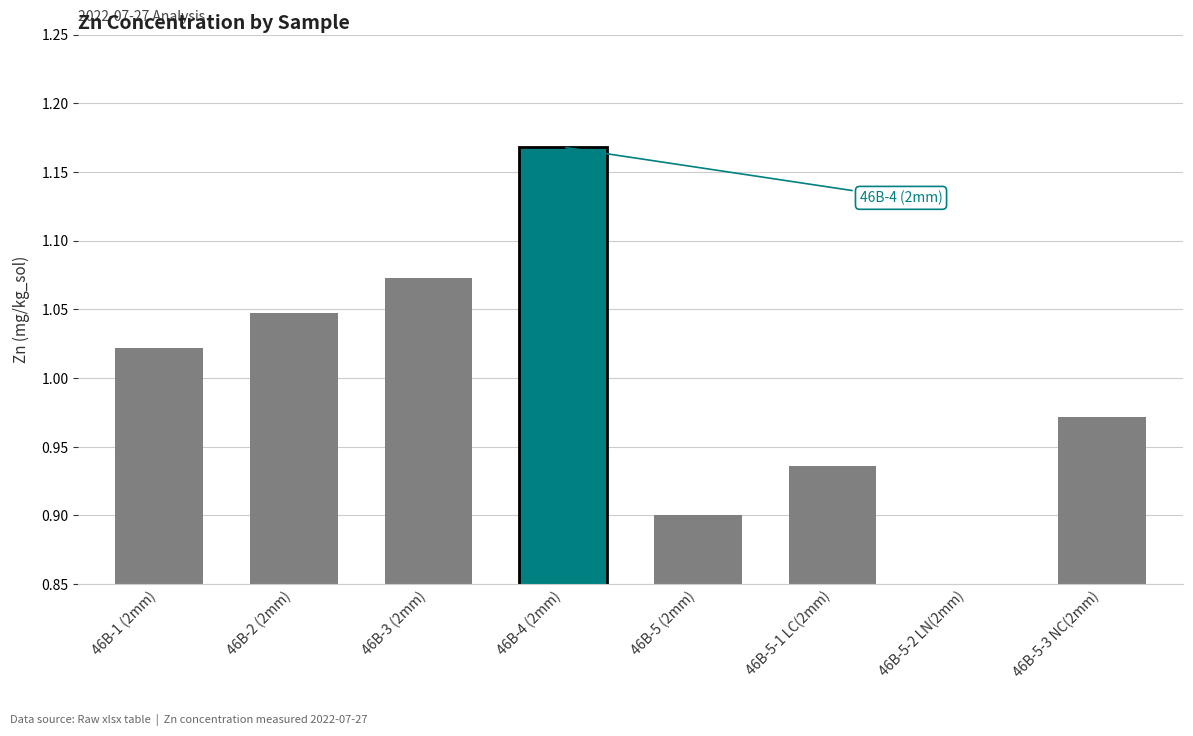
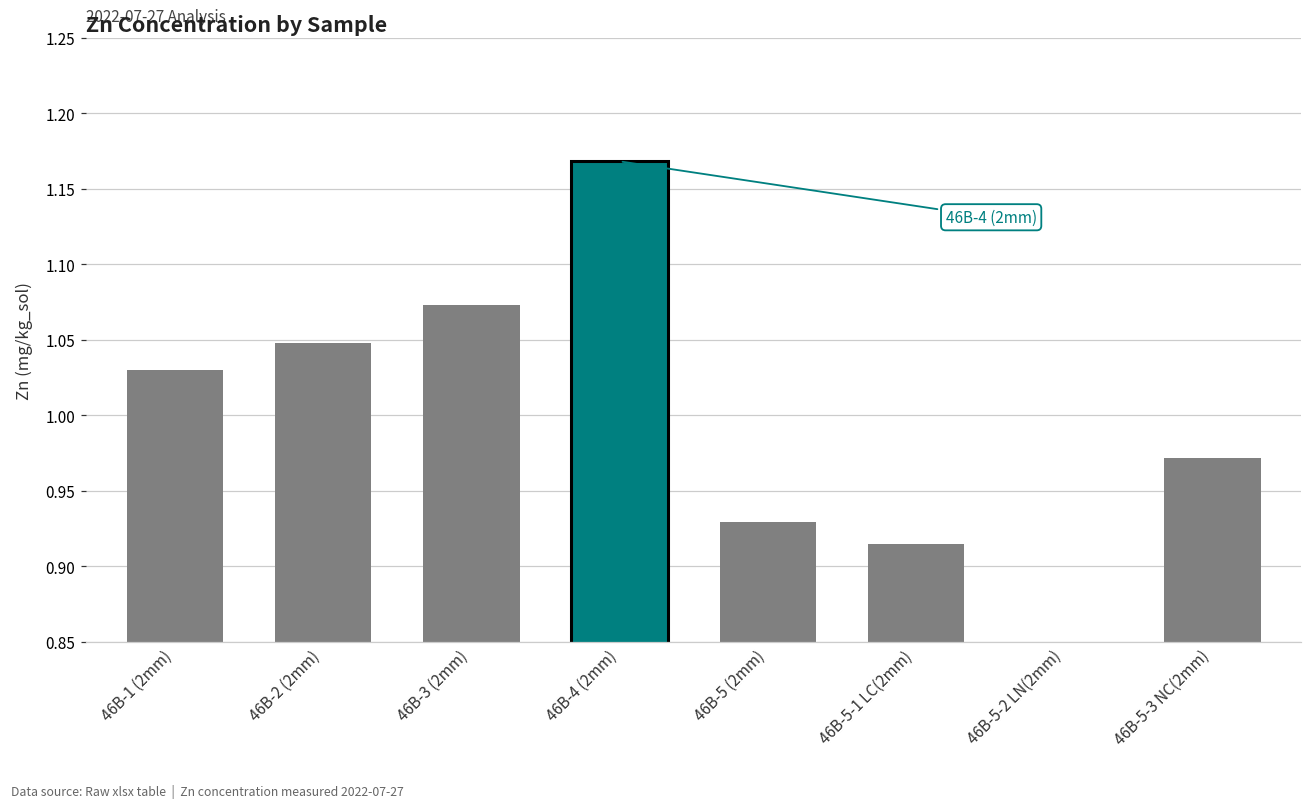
46B-1 (2mm): 1.022 -> 1.030
46B-5 (2mm): 0.901 -> 0.929
46B-5-1 LC(2mm): 0.936 -> 0.915
